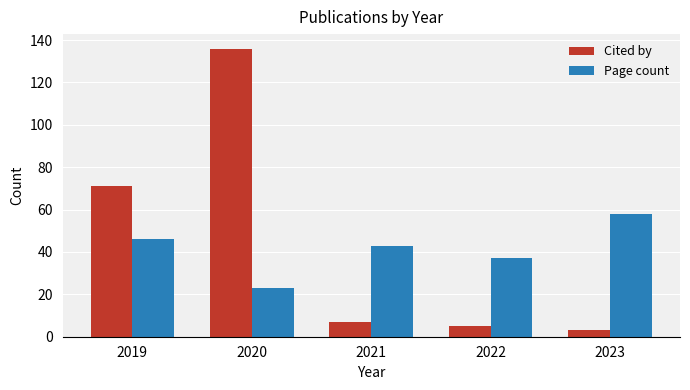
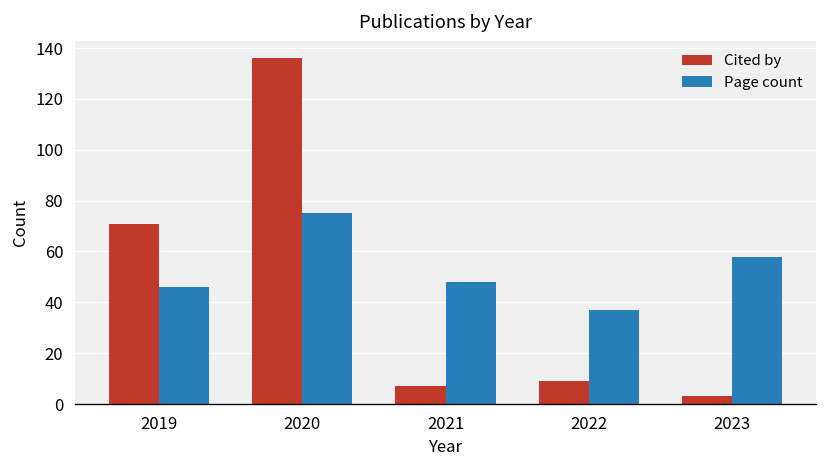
Page count, 2020: 23 -> 75
Page count, 2021: 43 -> 48
Cited by, 2022: 5 -> 9
